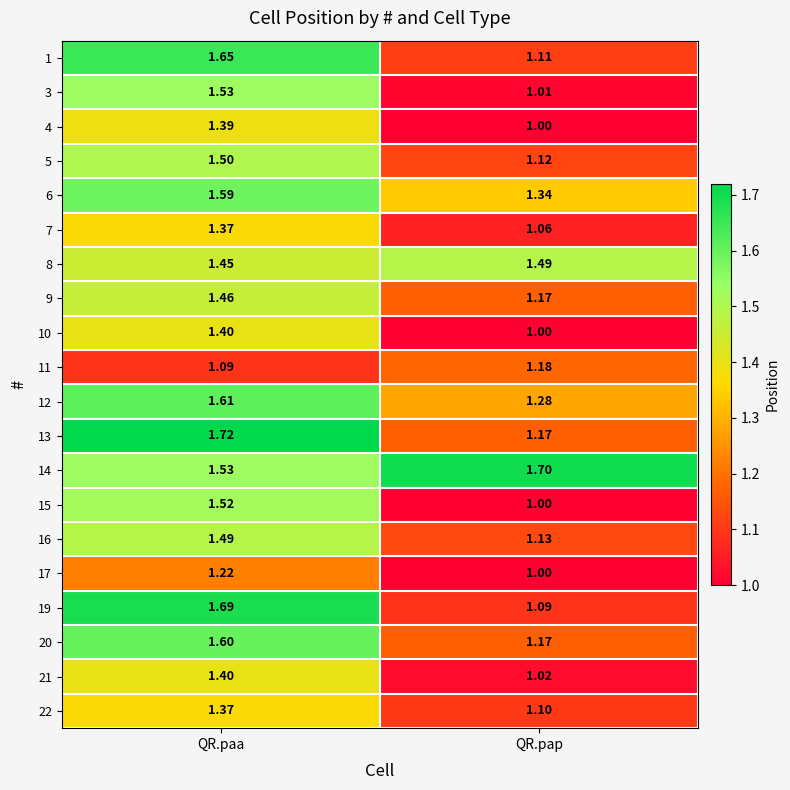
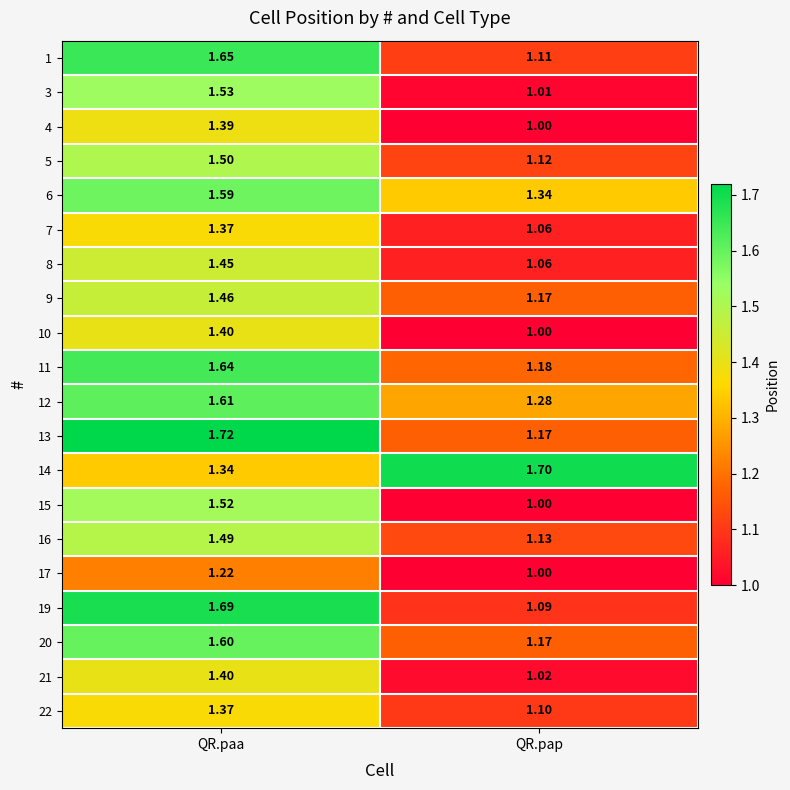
8, QR.pap: 1.49 -> 1.06
11, QR.paa: 1.09 -> 1.64
14, QR.paa: 1.53 -> 1.34
